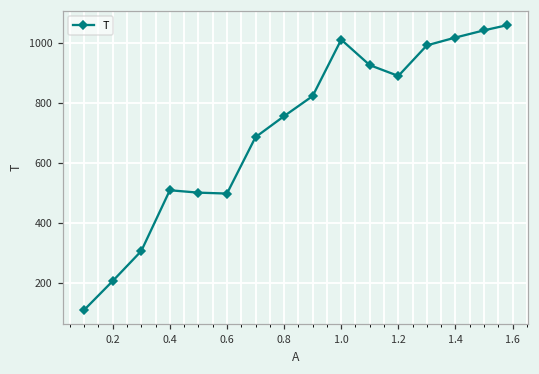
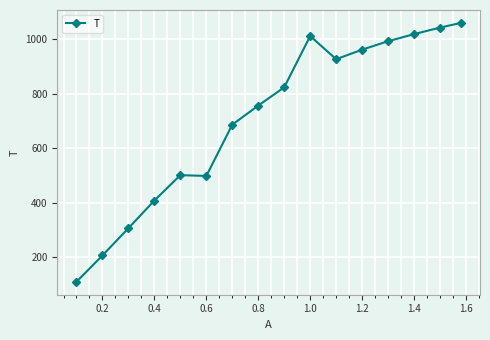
0.4: 510 -> 410
1.2: 890 -> 960
